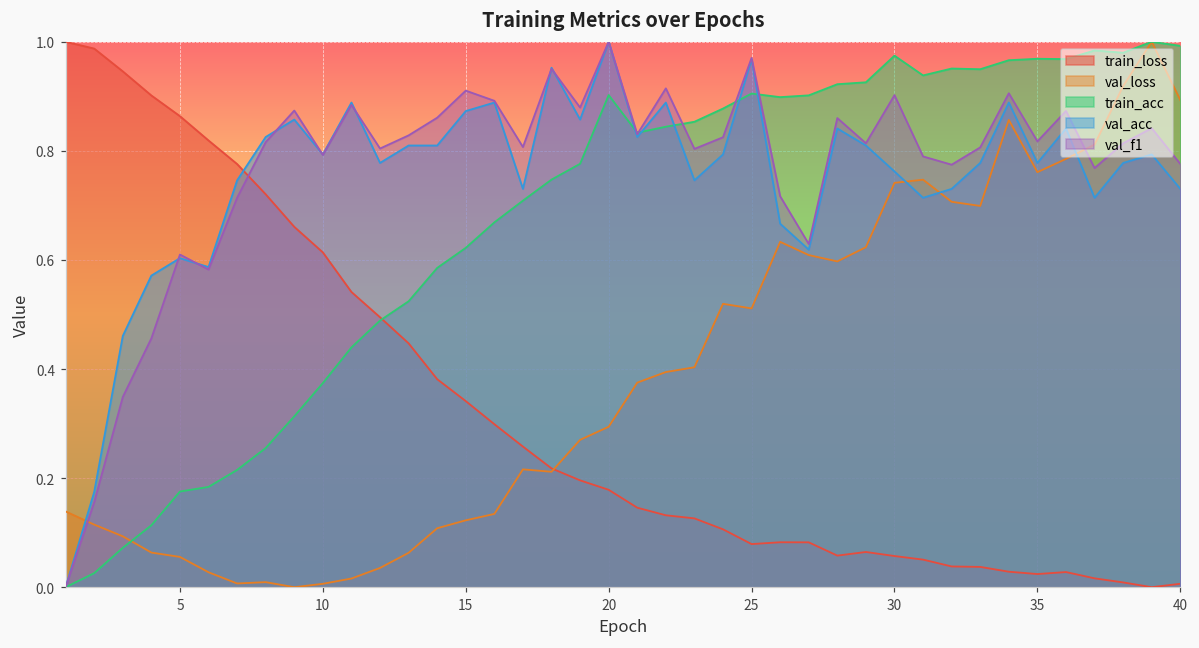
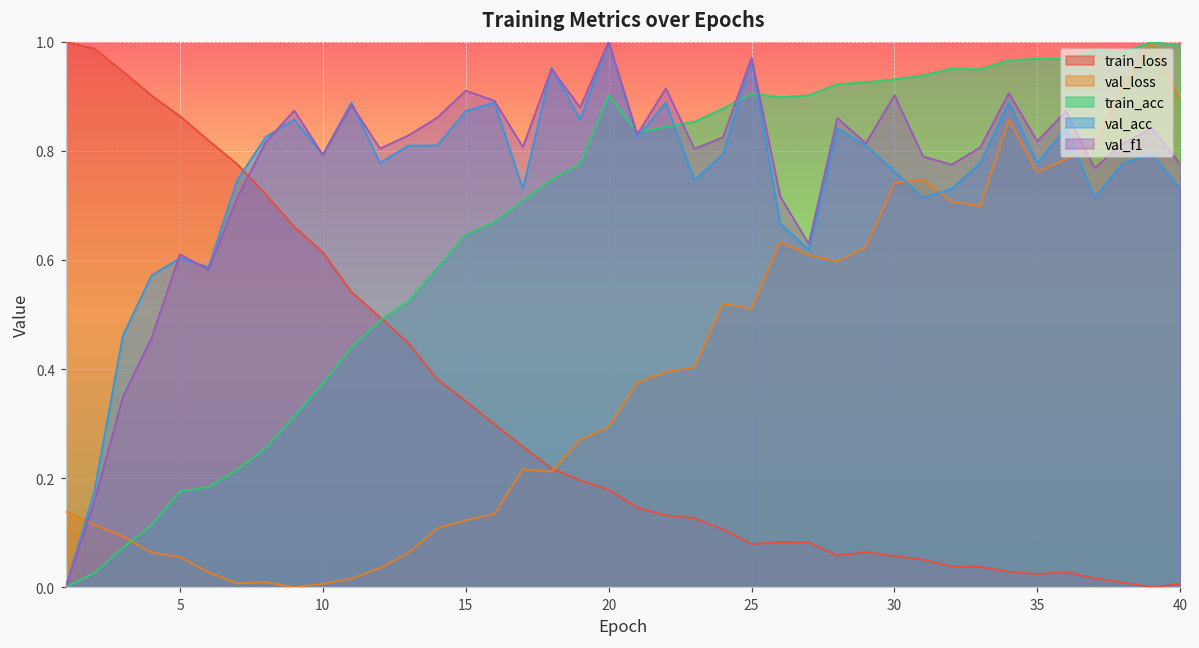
train_acc, 15: 0.62 -> 0.65
train_acc, 30: 0.97 -> 0.93
